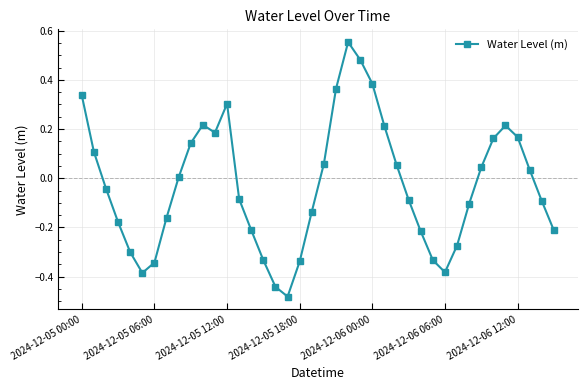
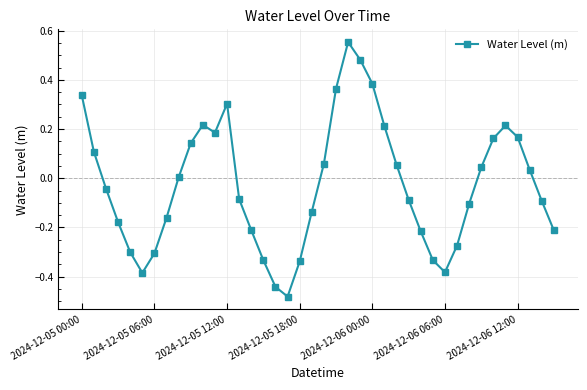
2024-12-05 06:00: -0.34 -> -0.31
